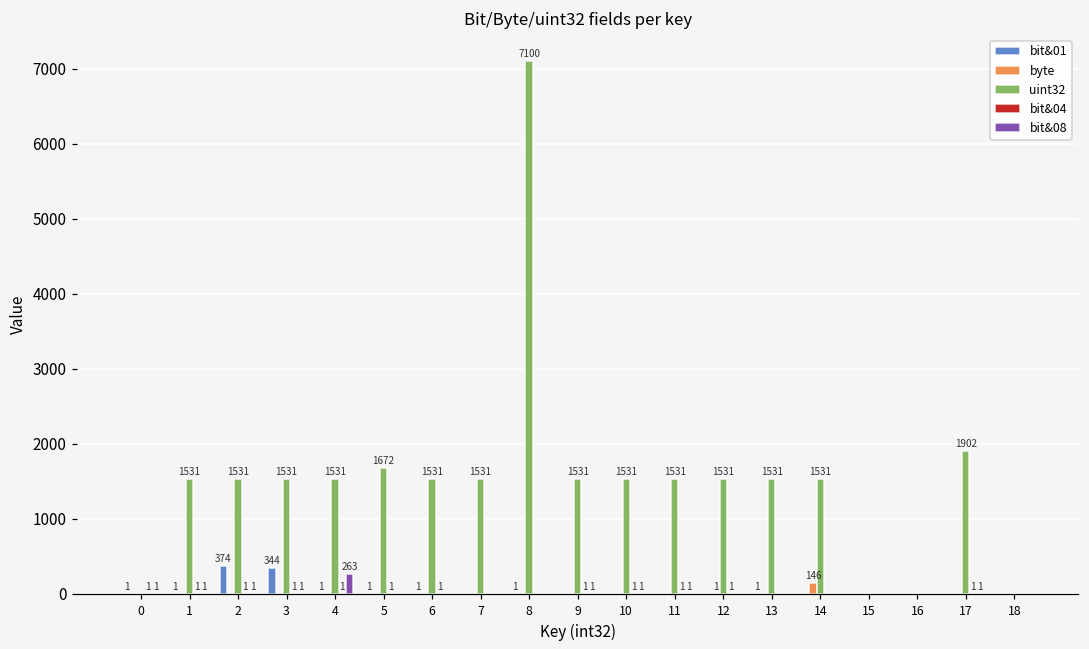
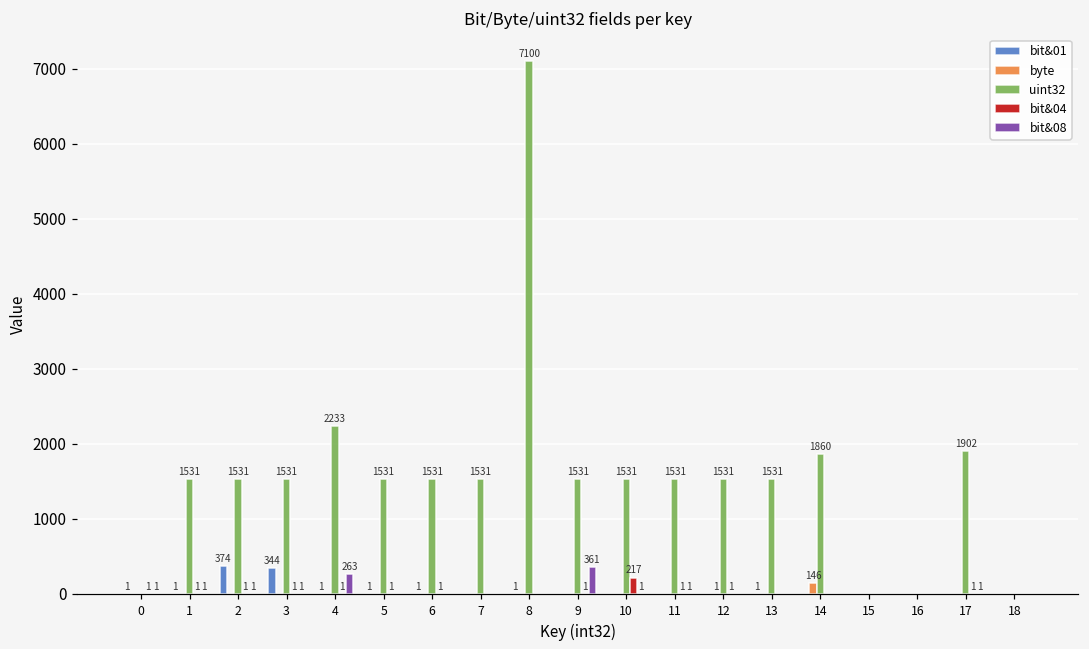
uint32, 4: 1531 -> 2233
uint32, 5: 1672 -> 1531
bit&08, 9: 1 -> 361
bit&04, 10: 1 -> 217
uint32, 14: 1531 -> 1860
